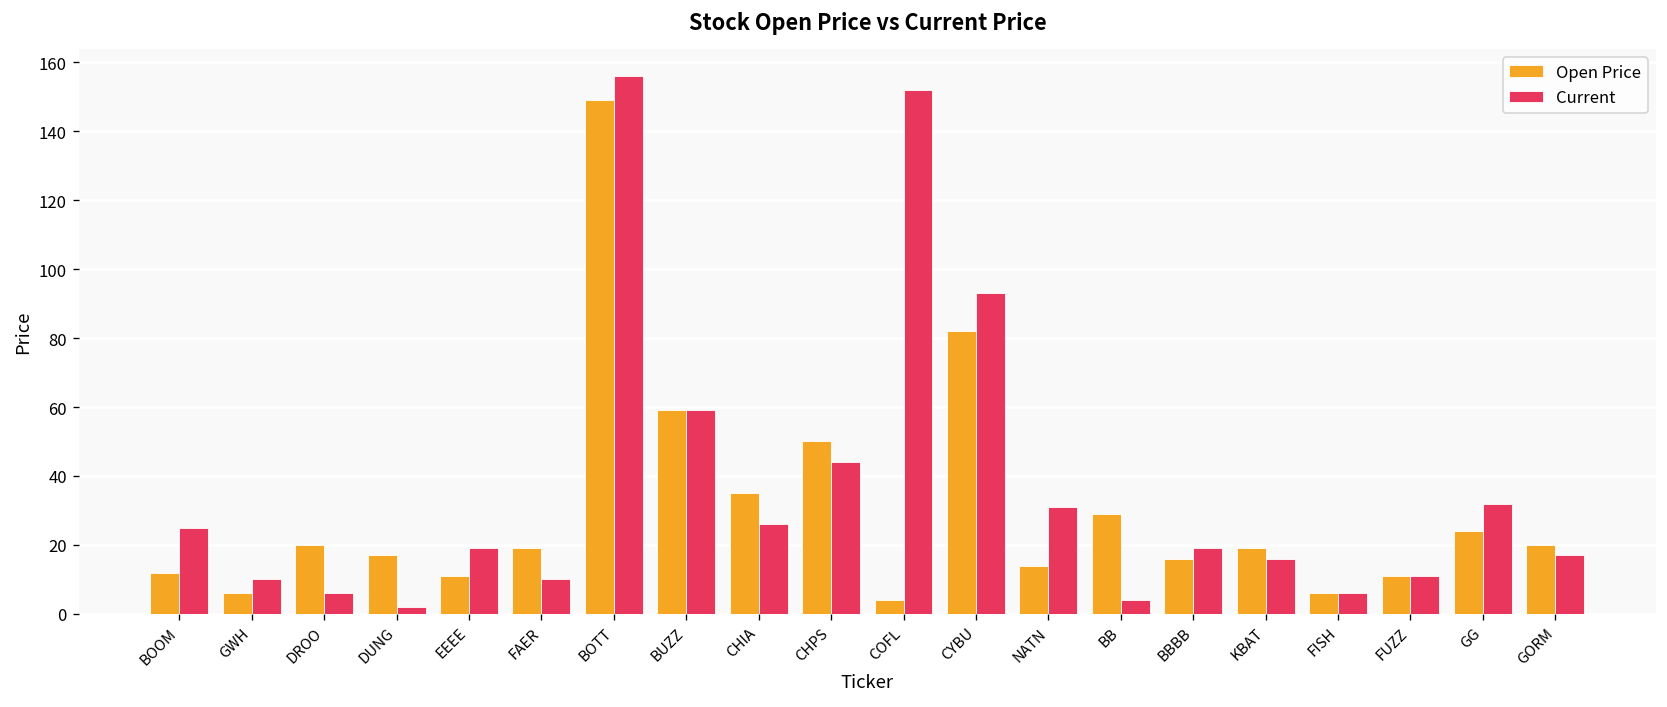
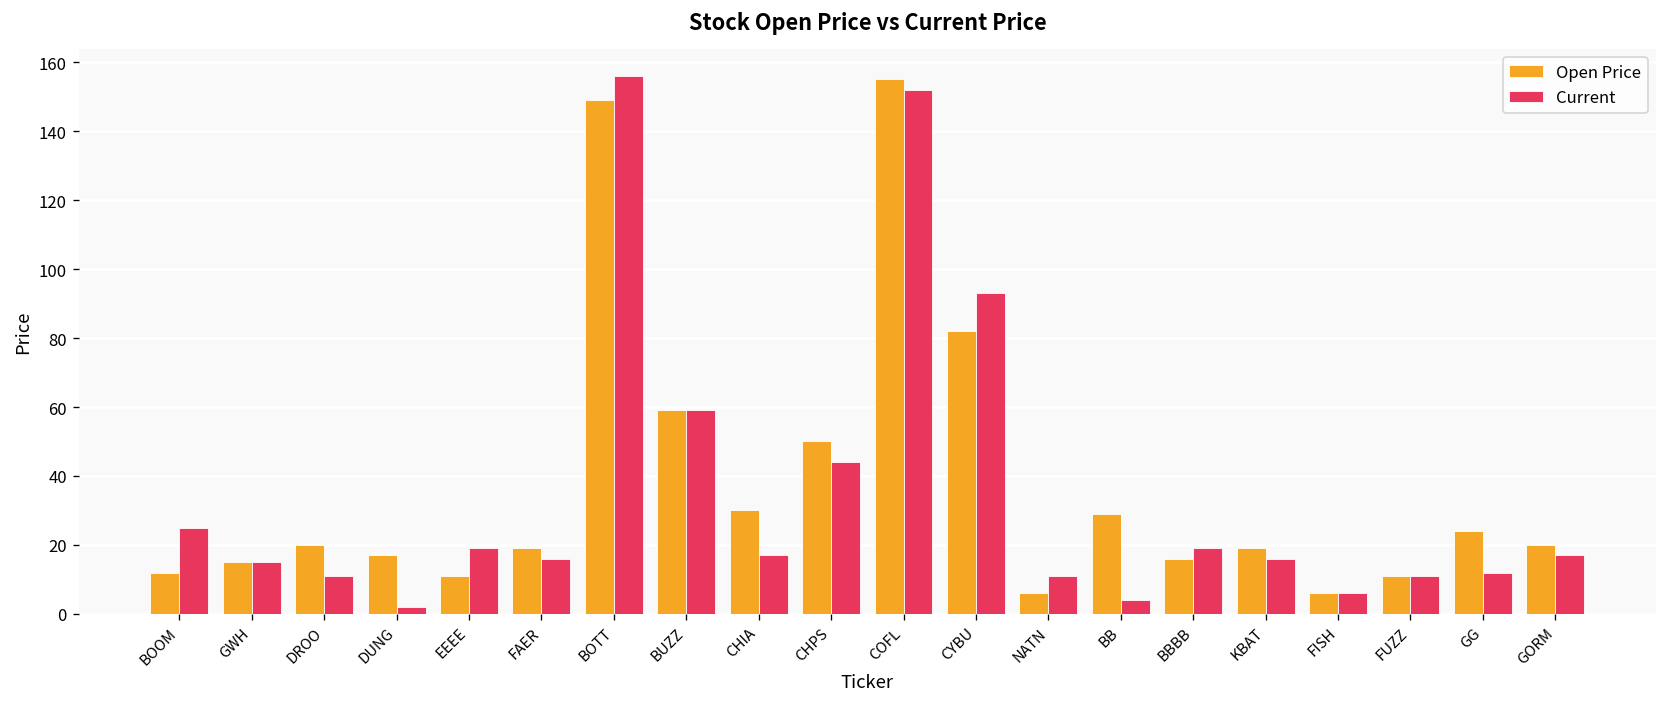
Open Price, GWH: 6 -> 15
Current, GWH: 10 -> 15
Current, DROO: 6 -> 11
Current, FAER: 10 -> 16
Open Price, CHIA: 35 -> 30
Current, CHIA: 26 -> 17
Open Price, COFL: 4 -> 155
Open Price, NATN: 14 -> 6
Current, NATN: 31 -> 11
Current, GG: 32 -> 12
